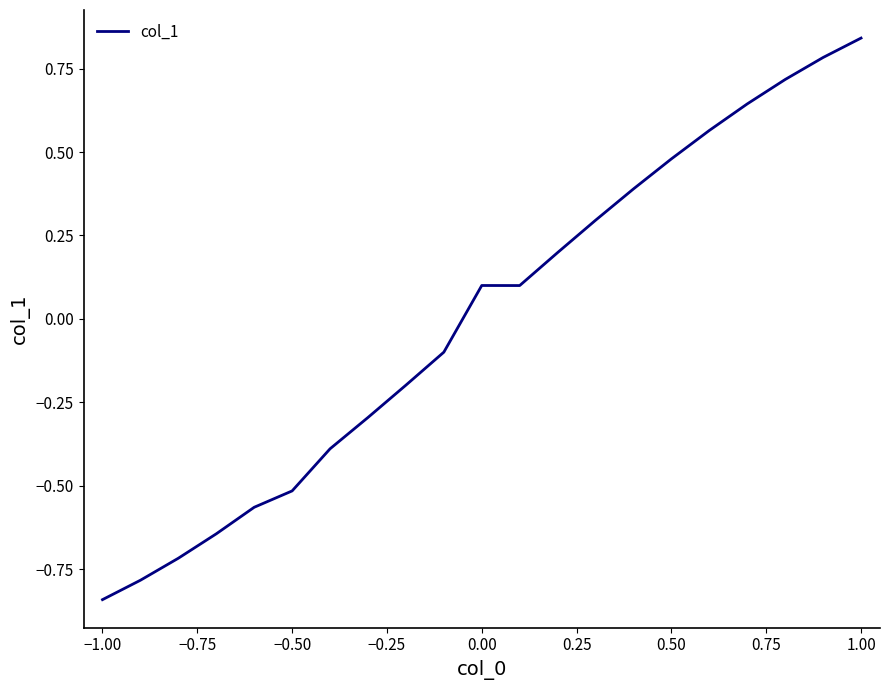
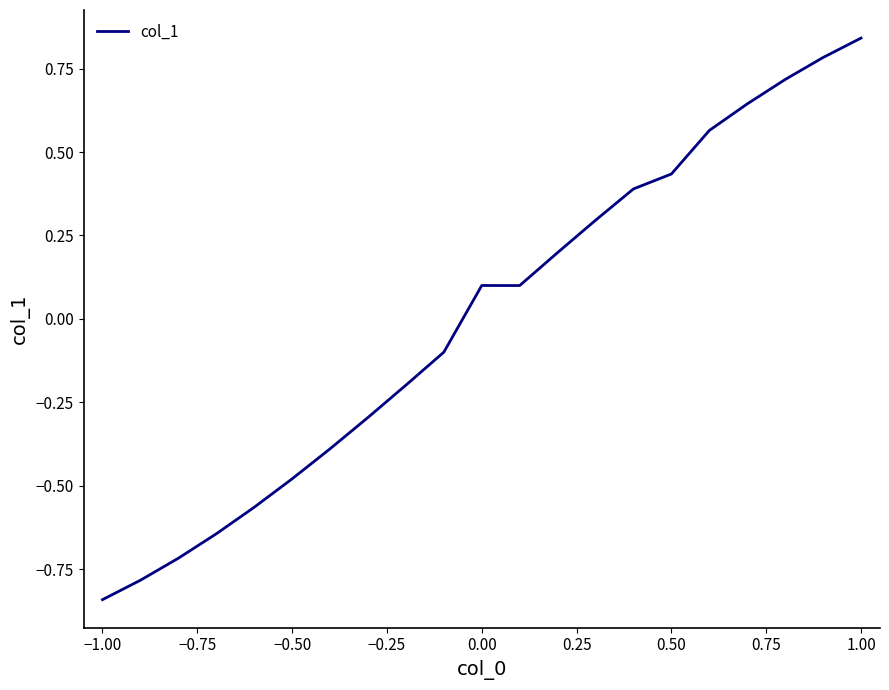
−0.50: -0.52 -> -0.48
0.50: 0.48 -> 0.43
